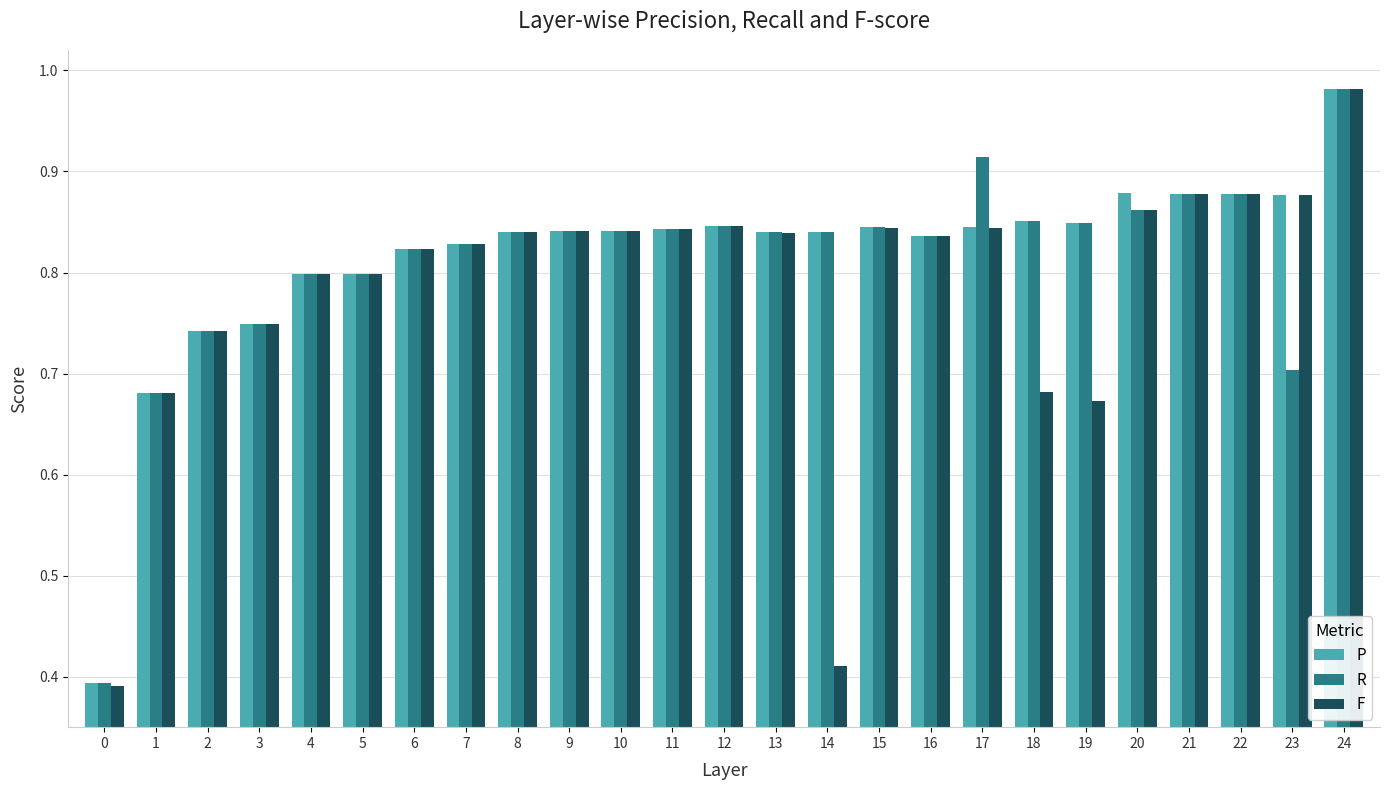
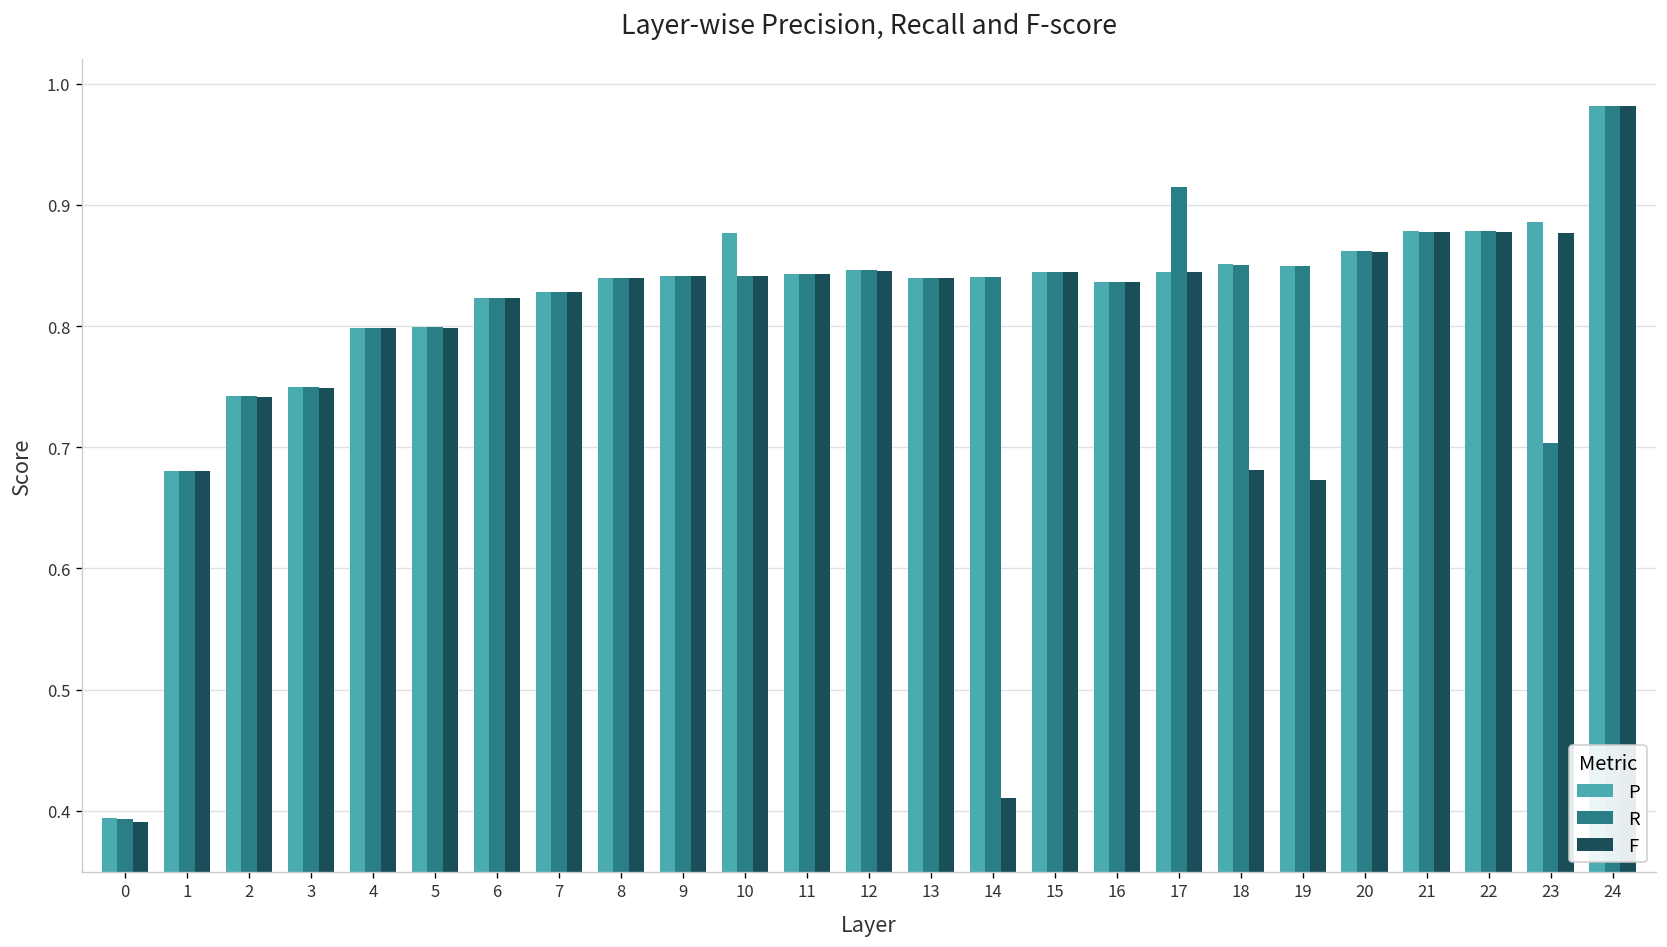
P, 10: 0.841 -> 0.876
P, 20: 0.879 -> 0.862
P, 23: 0.877 -> 0.886
